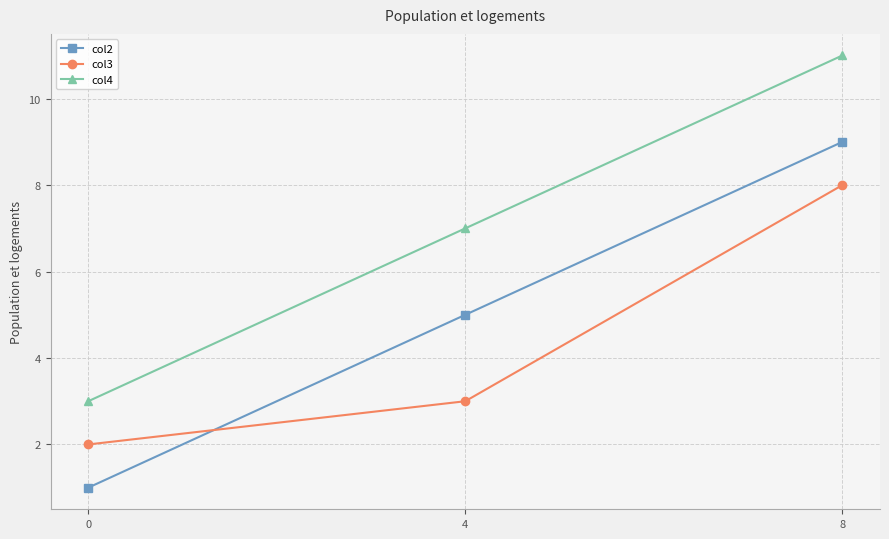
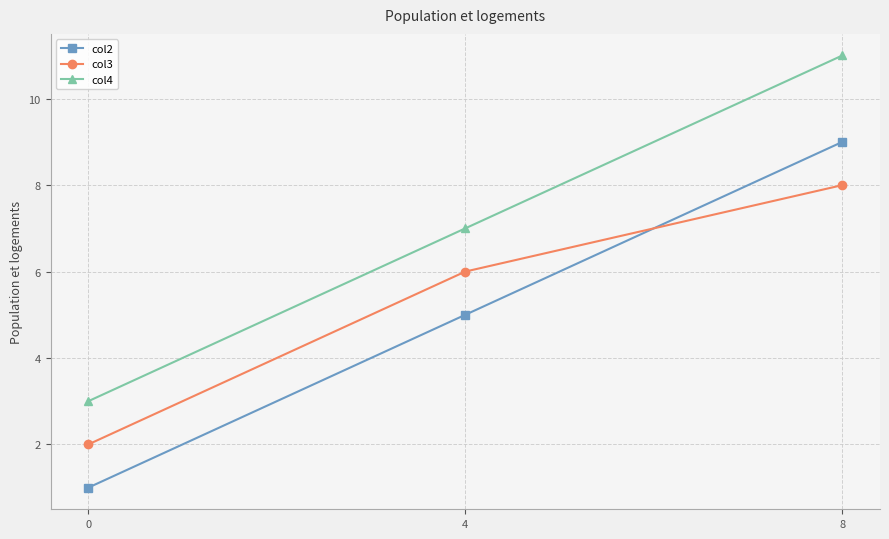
col3, 4: 3 -> 6
